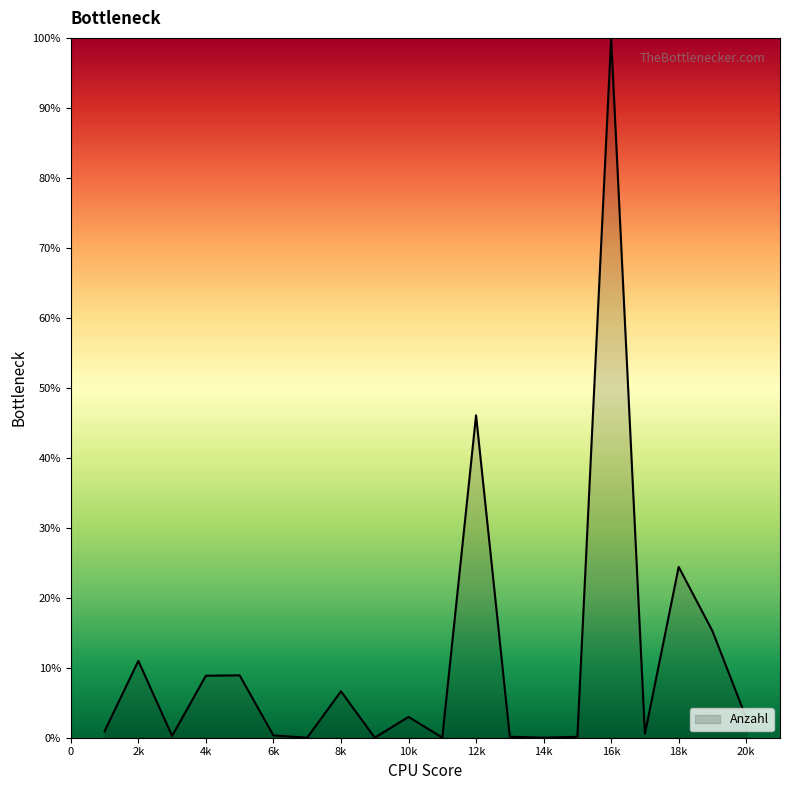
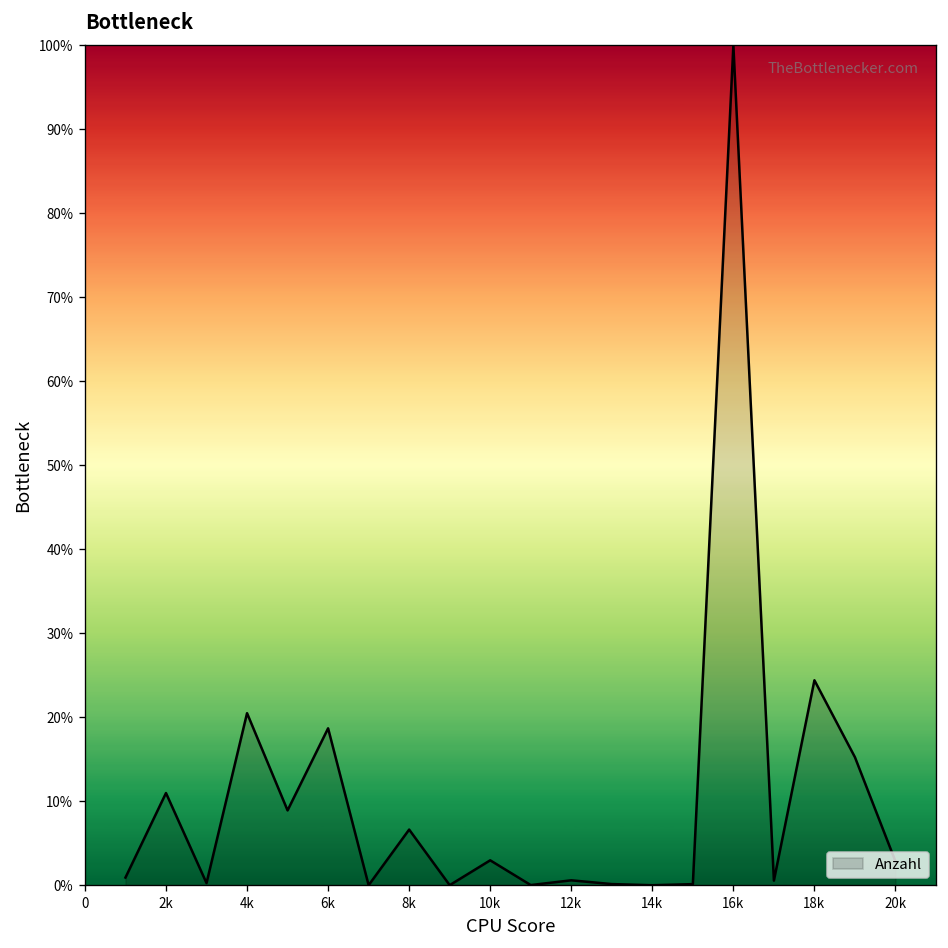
4k: 9% -> 20%
6k: 0% -> 19%
12k: 46% -> 1%
